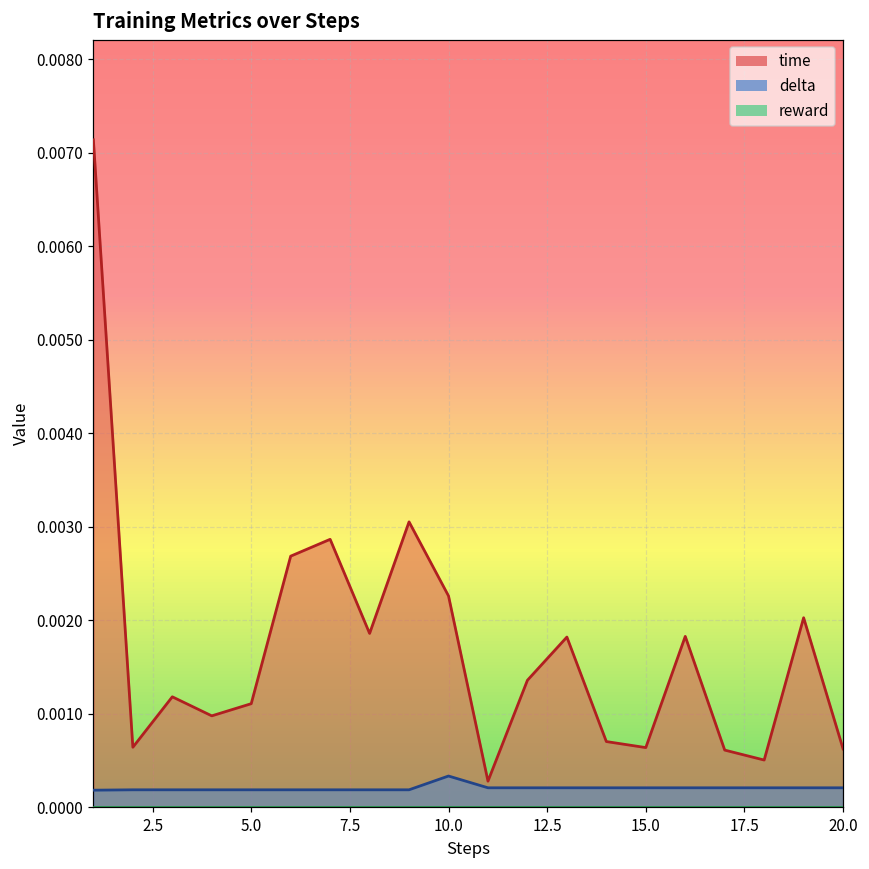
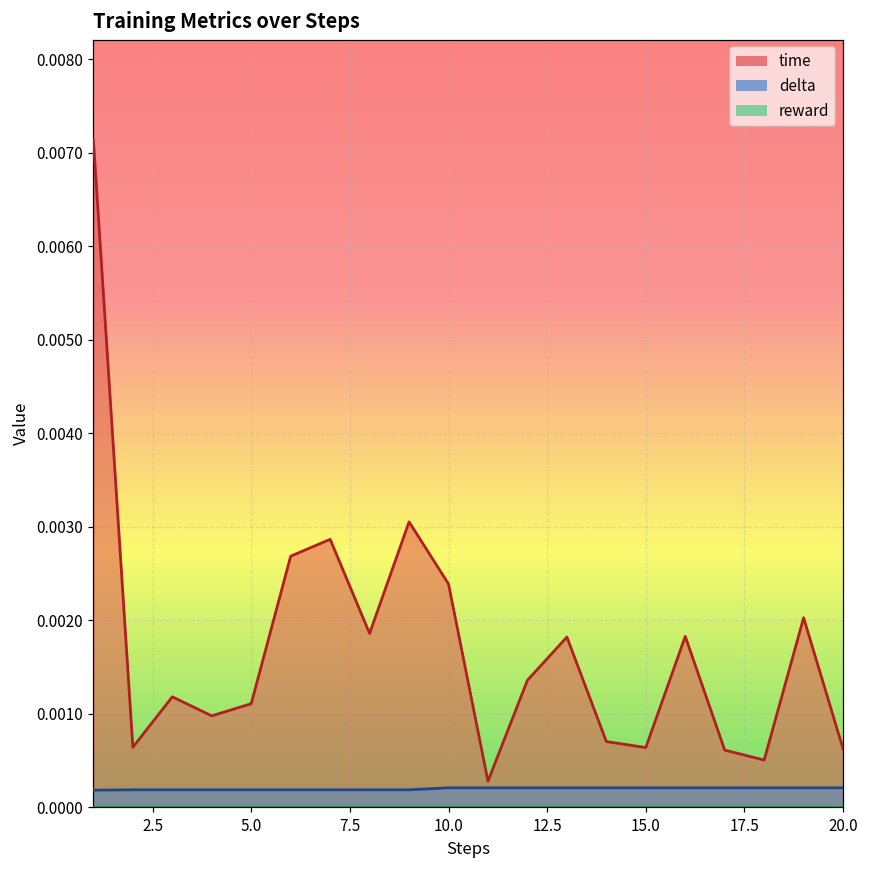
time, 10.0: 0.0023 -> 0.0024
delta, 10.0: 0.0003 -> 0.0002
